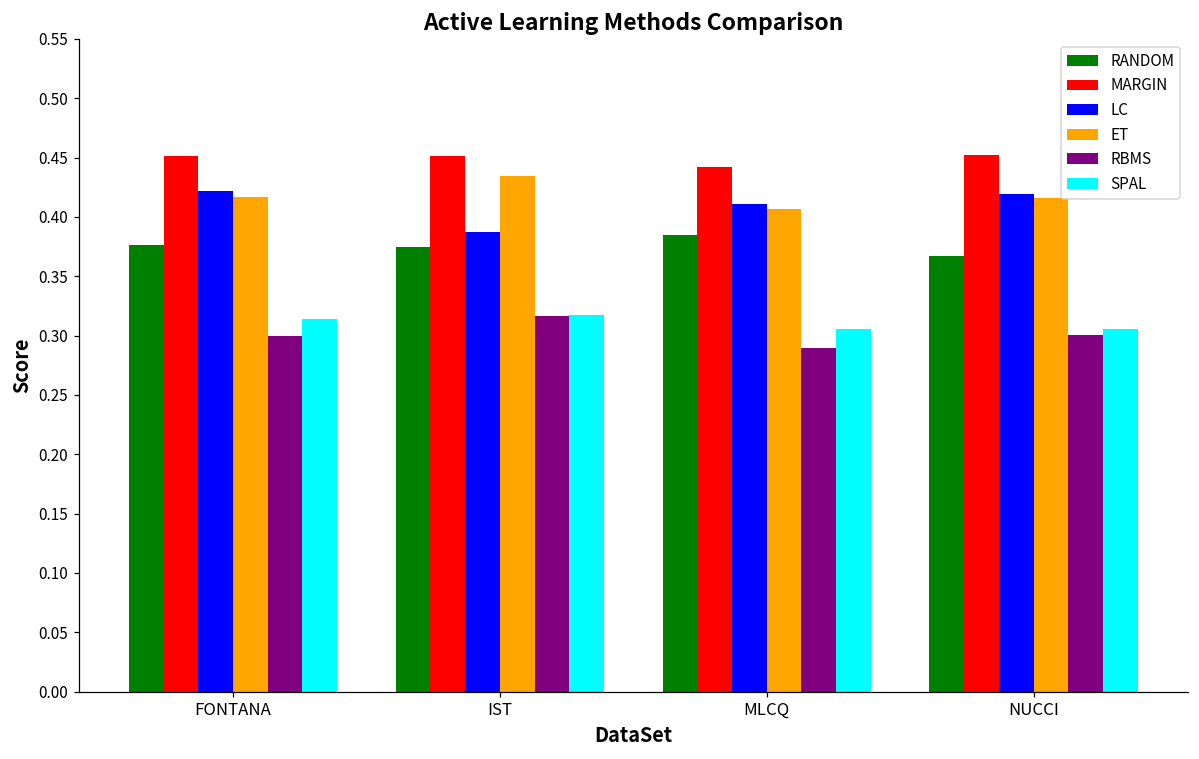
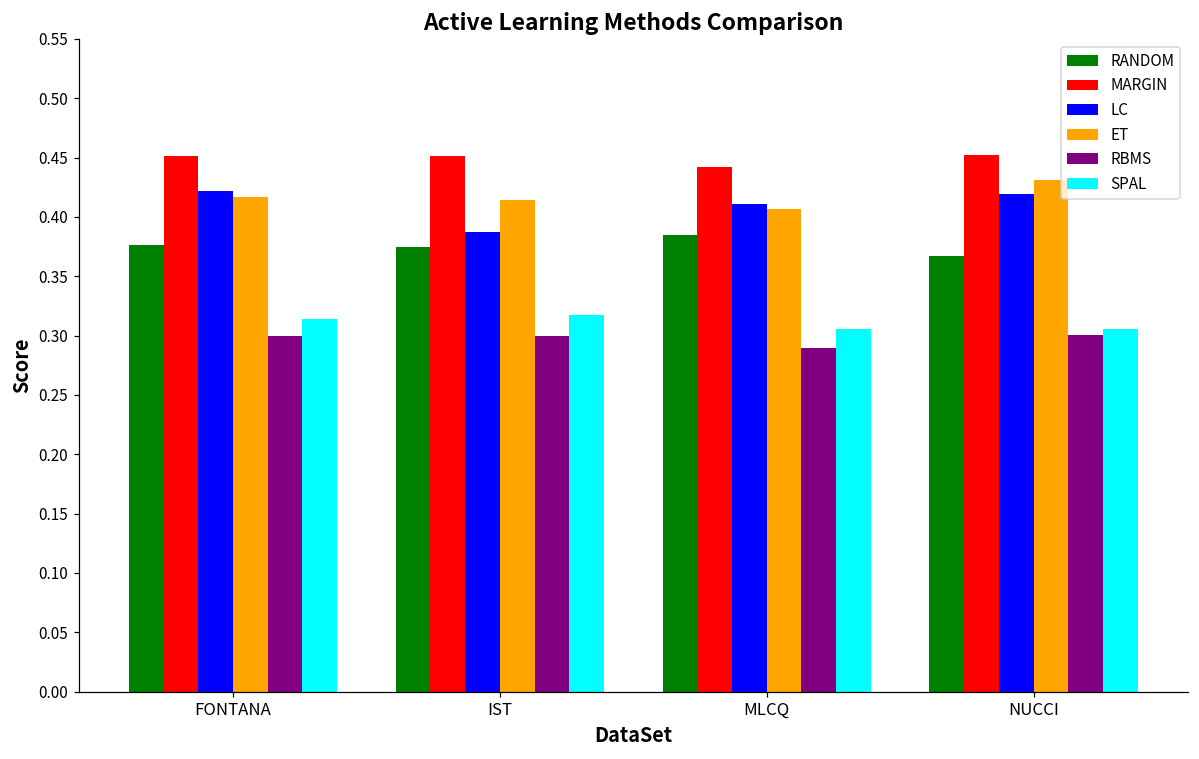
ET, IST: 0.435 -> 0.415
RBMS, IST: 0.316 -> 0.300
ET, NUCCI: 0.416 -> 0.431
